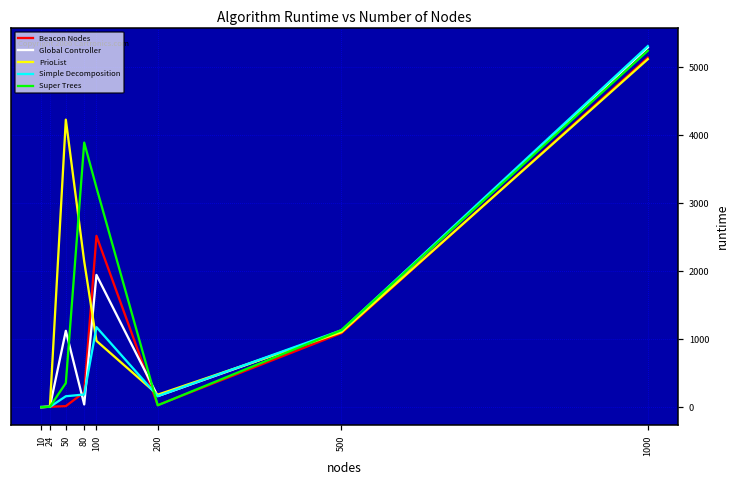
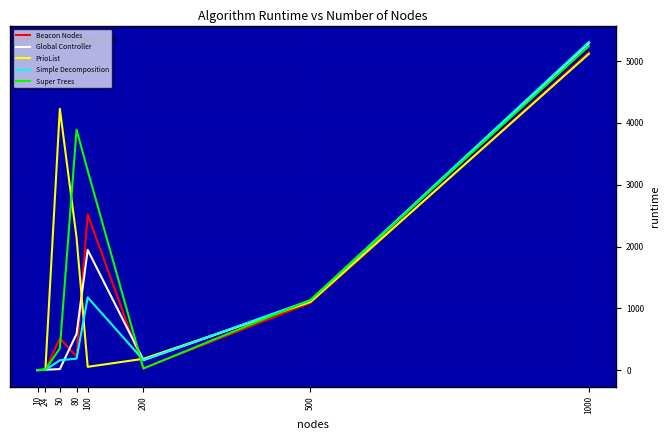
Beacon Nodes, 50: 0 -> 500
Global Controller, 50: 1100 -> 0
Global Controller, 80: 0 -> 600
PrioList, 100: 1000 -> 100
